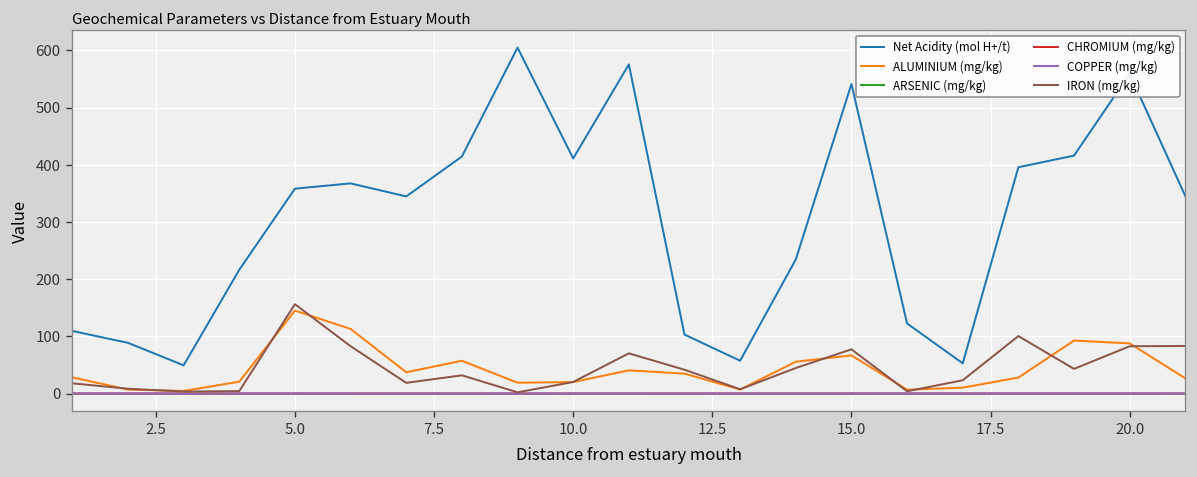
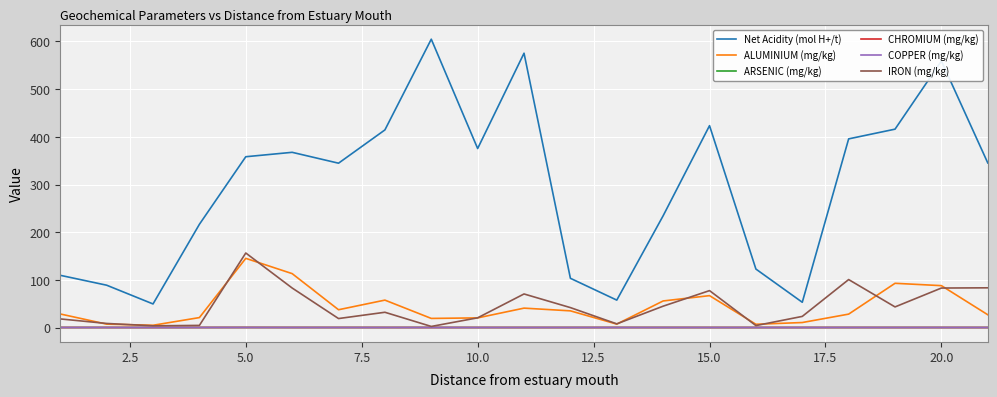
Net Acidity (mol H+/t), 10.0: 410 -> 380
Net Acidity (mol H+/t), 15.0: 540 -> 420
